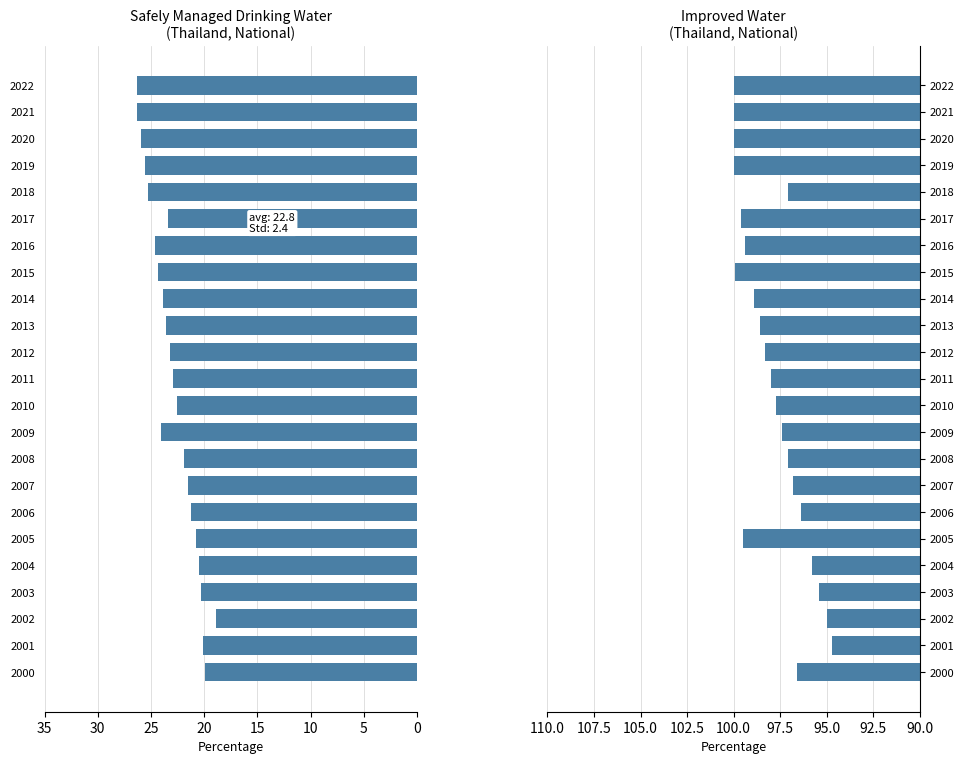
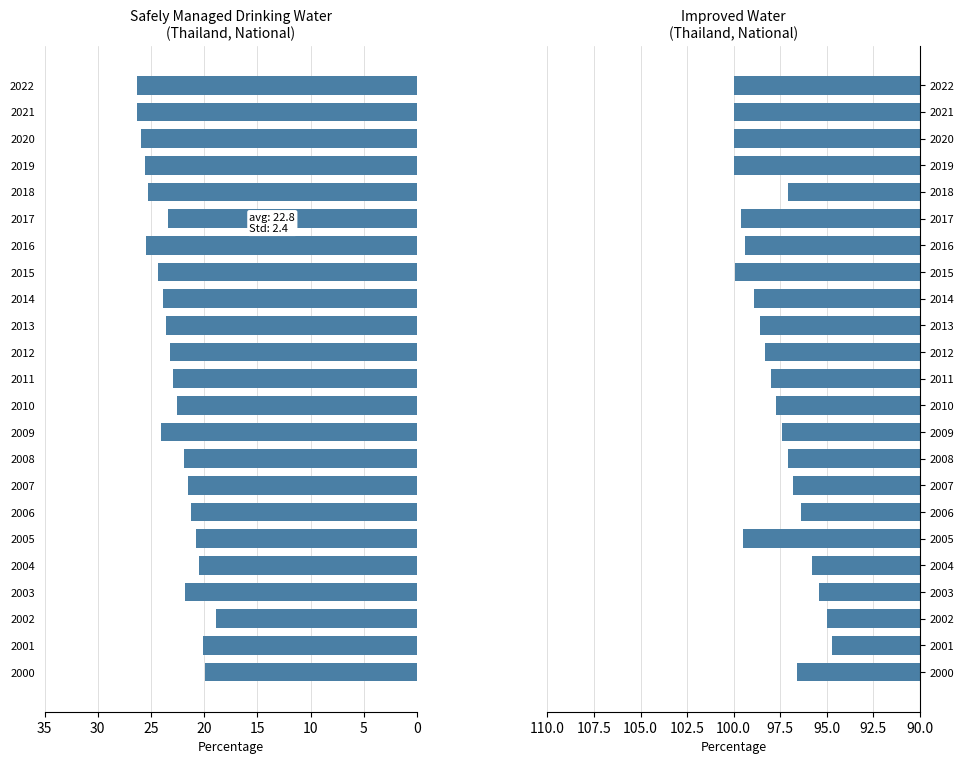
Safely Managed Drinking Water (Thailand, National), 2016: 24.6 -> 25.5
Safely Managed Drinking Water (Thailand, National), 2003: 20.3 -> 21.8
